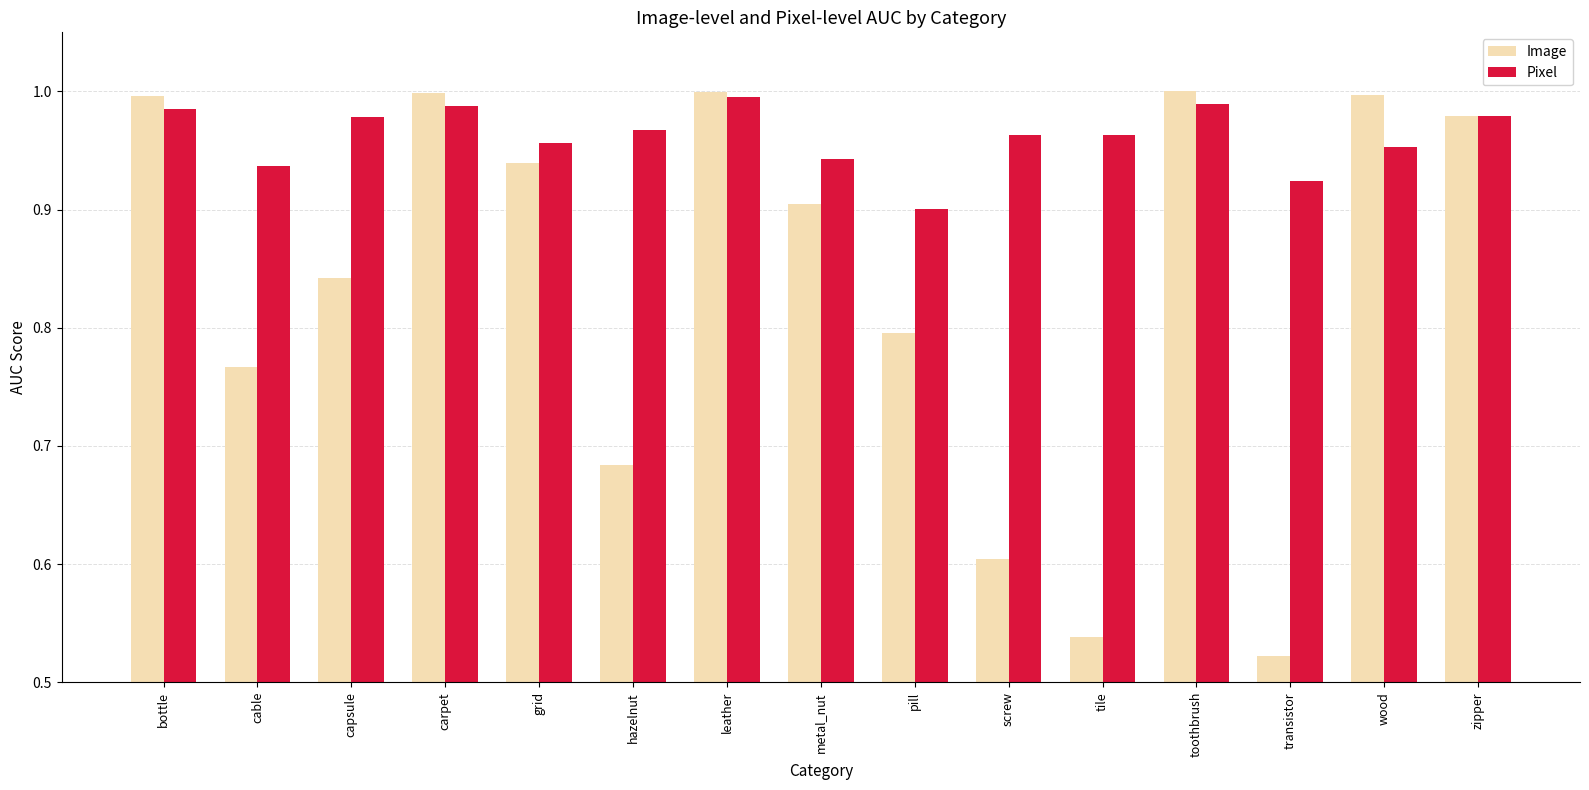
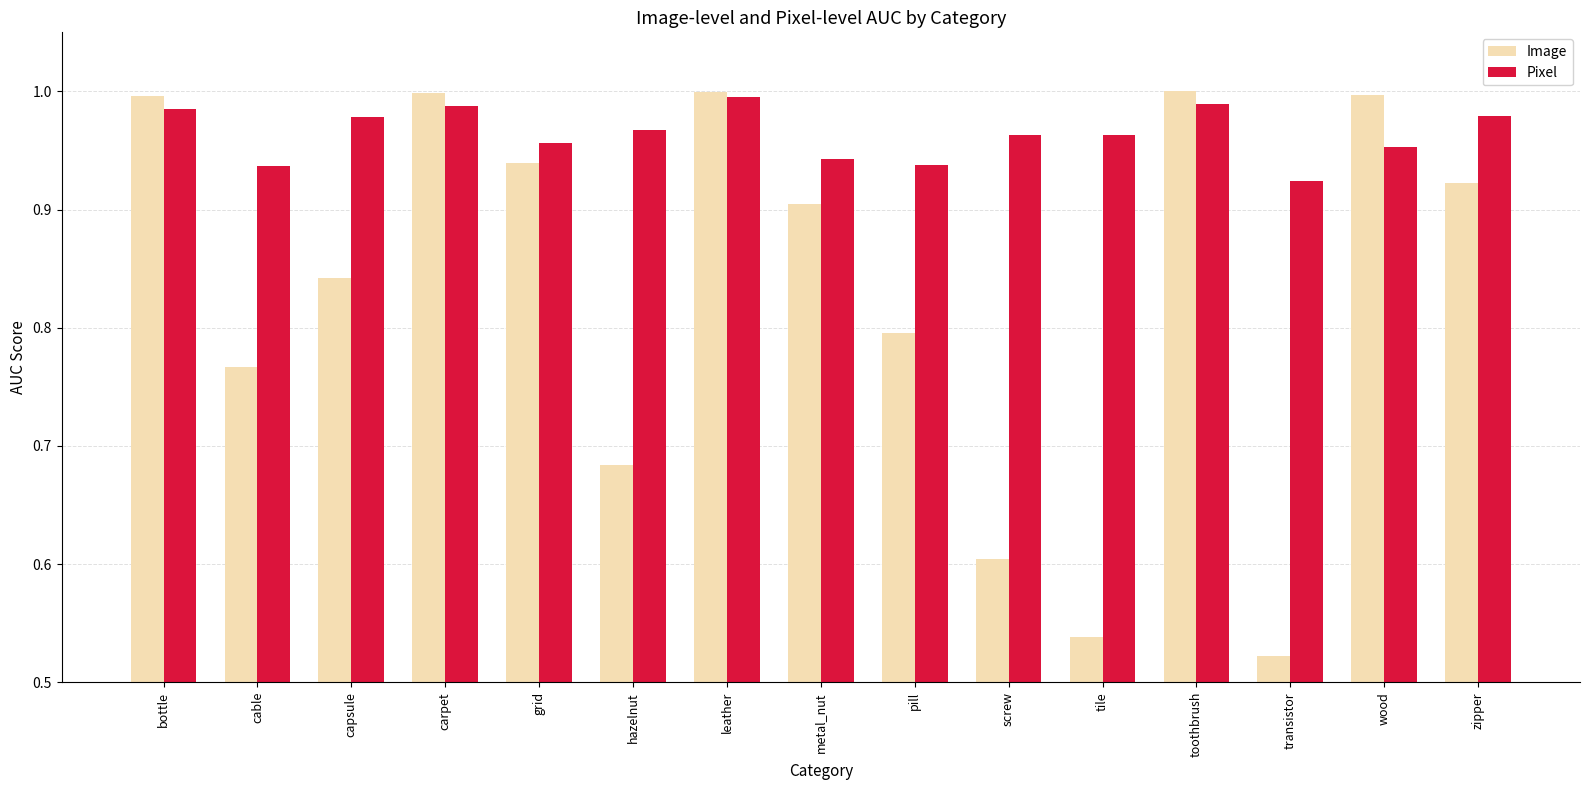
Pixel, pill: 0.901 -> 0.938
Image, zipper: 0.979 -> 0.922
